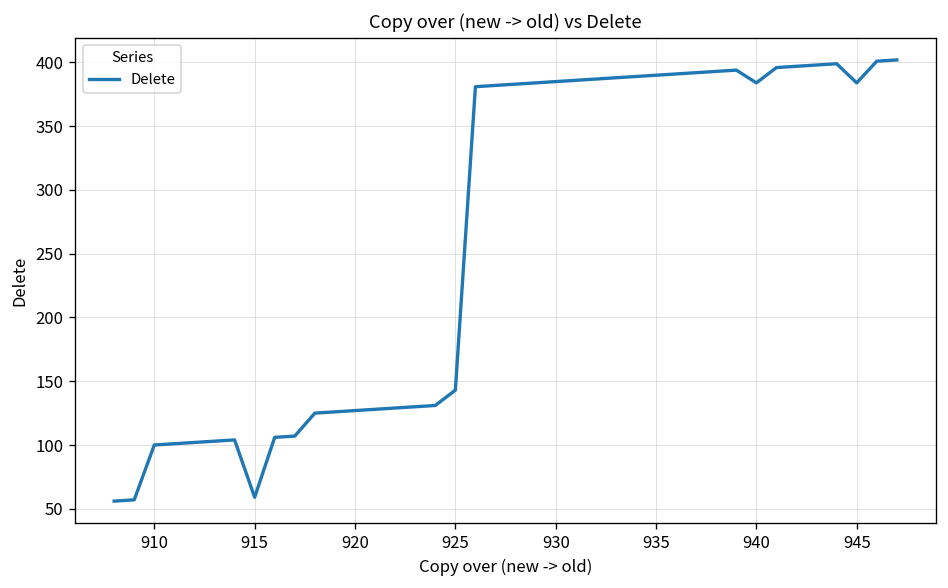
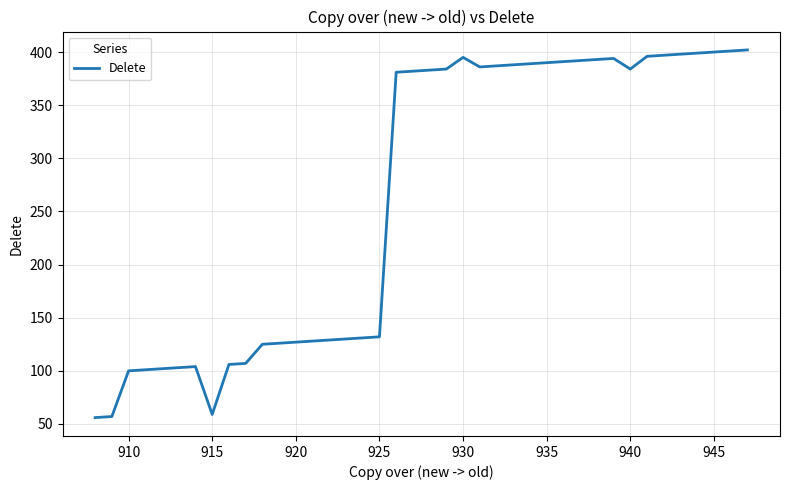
925: 143 -> 132
930: 385 -> 395
945: 384 -> 400
